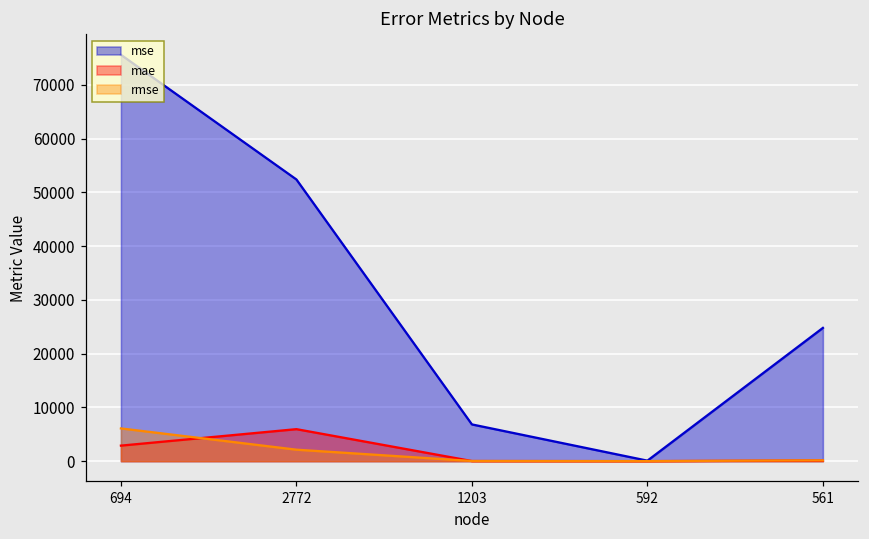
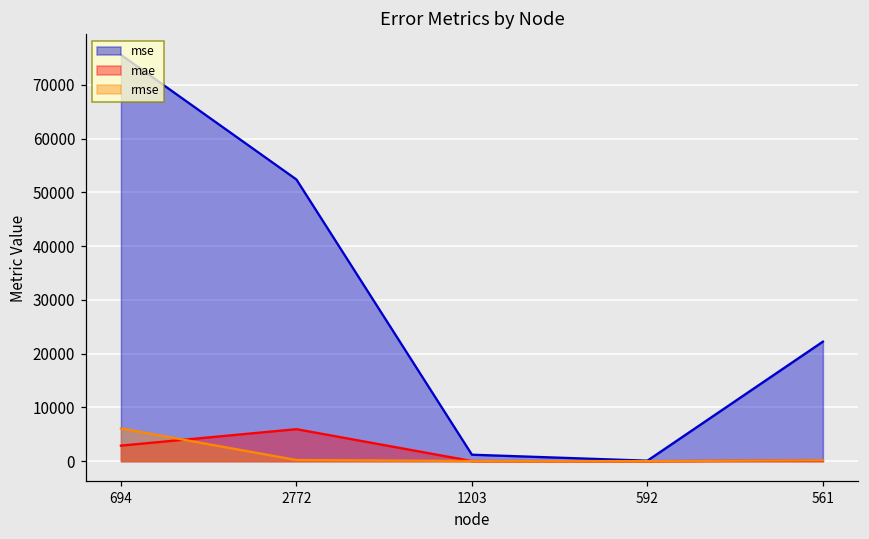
rmse, 2772: 2000 -> 0
mse, 1203: 7000 -> 1000
mse, 561: 25000 -> 22000
